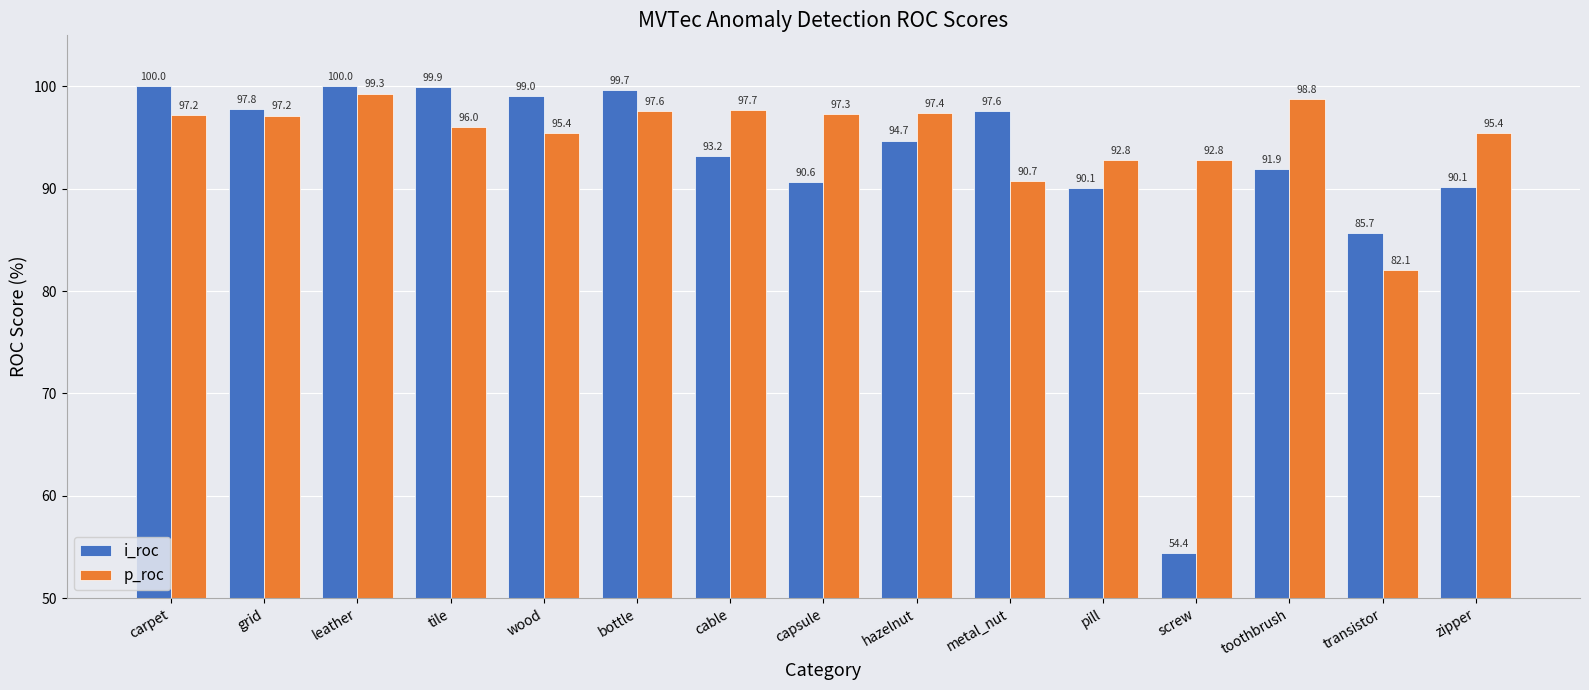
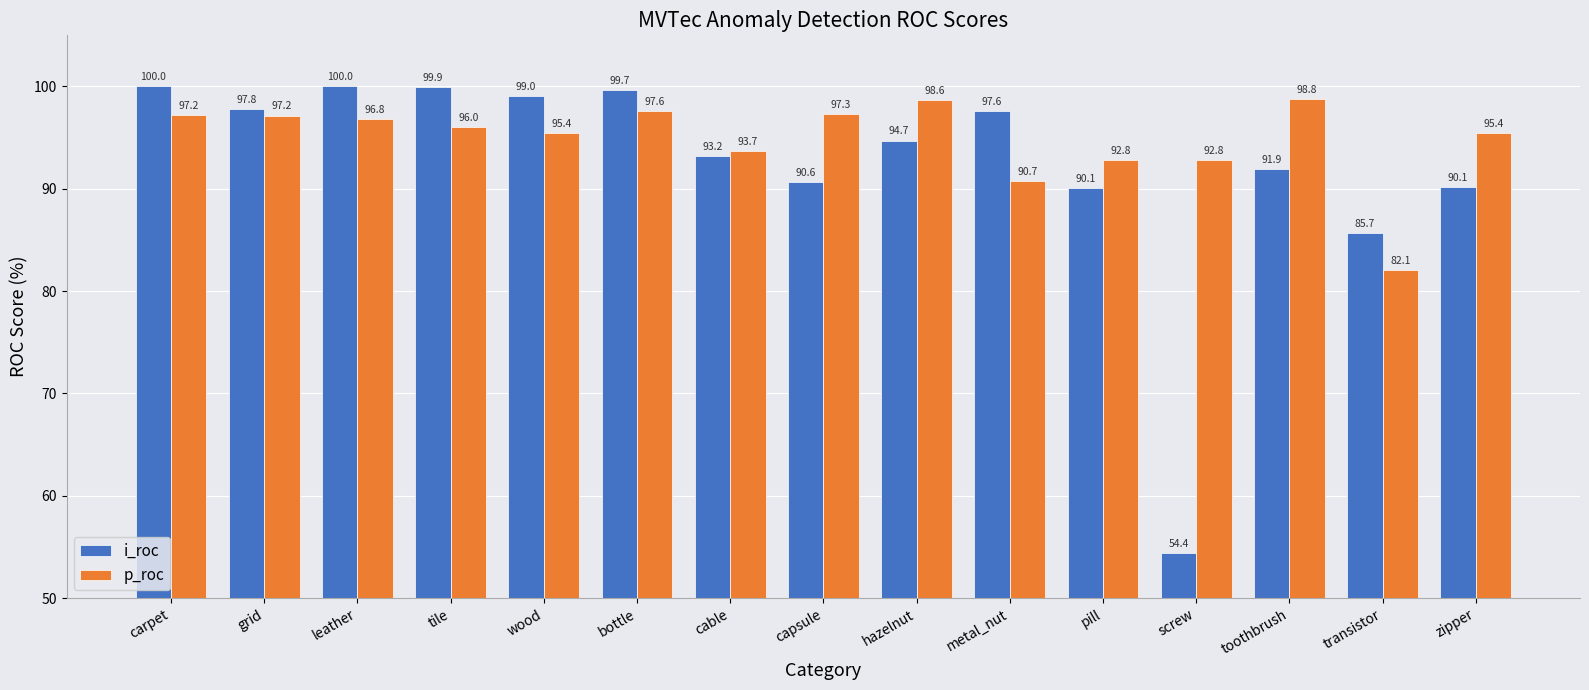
p_roc, leather: 99.3 -> 96.8
p_roc, cable: 97.7 -> 93.7
p_roc, hazelnut: 97.4 -> 98.6
